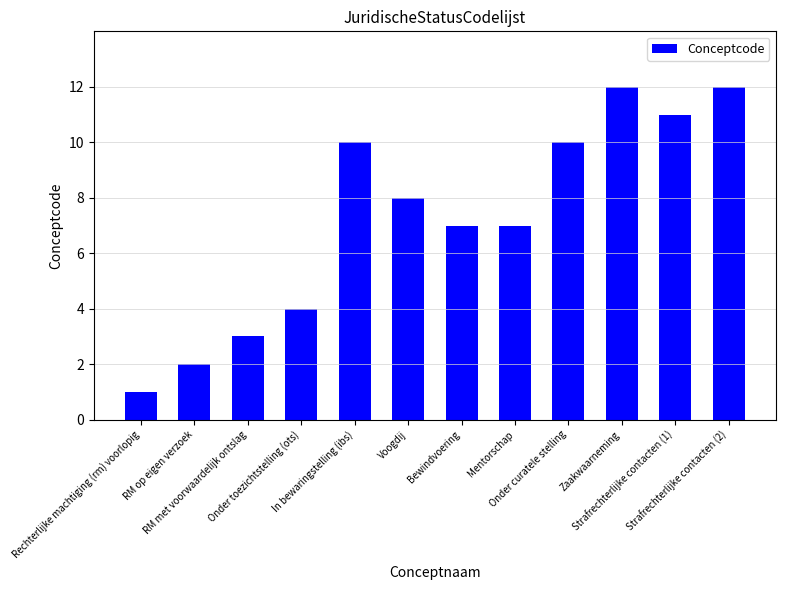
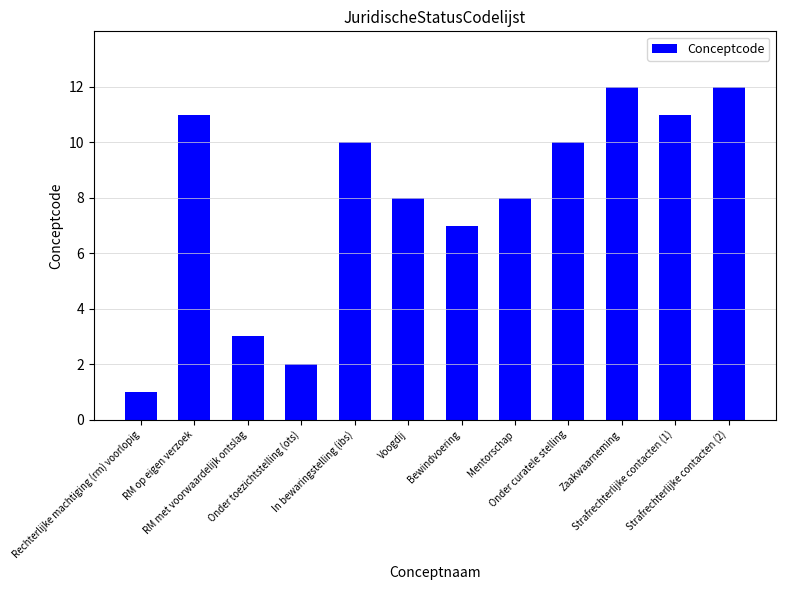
RM op eigen verzoek: 2 -> 11
Onder toezichtstelling (ots): 4 -> 2
Mentorschap: 7 -> 8
